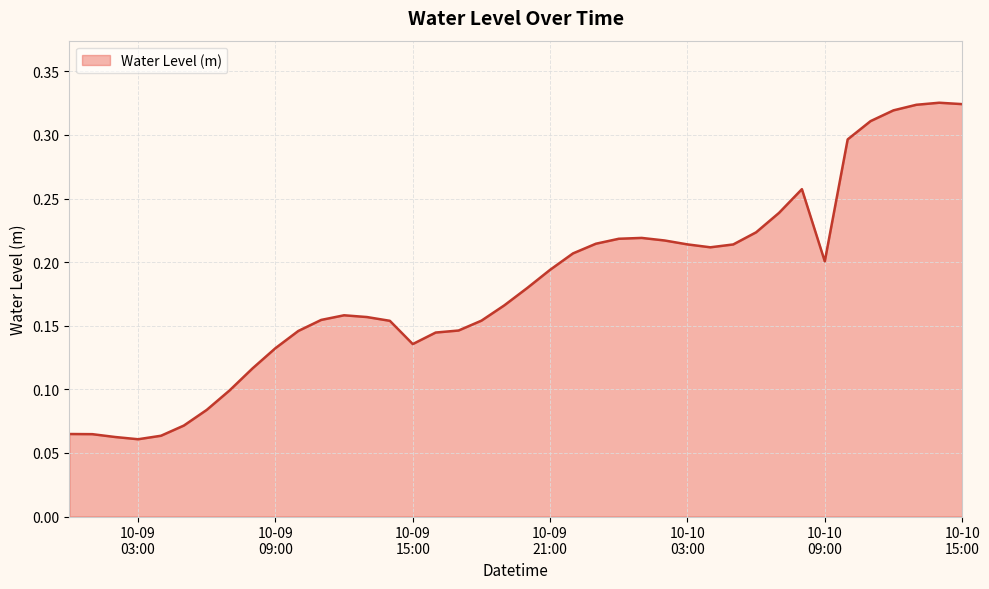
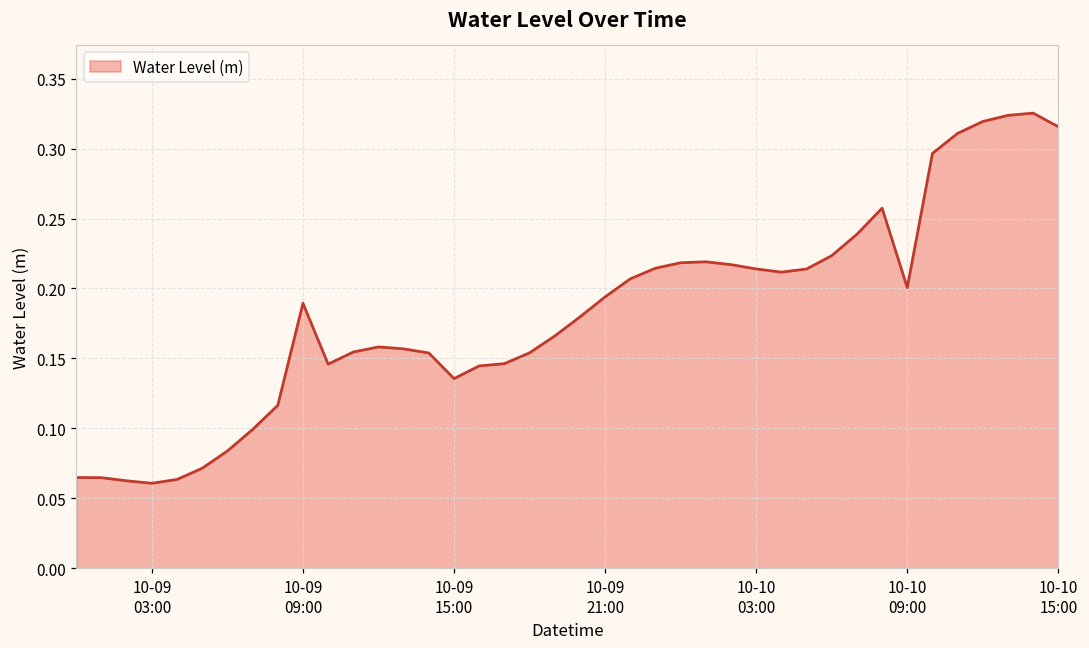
10-09 09:00: 0.132 -> 0.189
10-10 15:00: 0.324 -> 0.316
